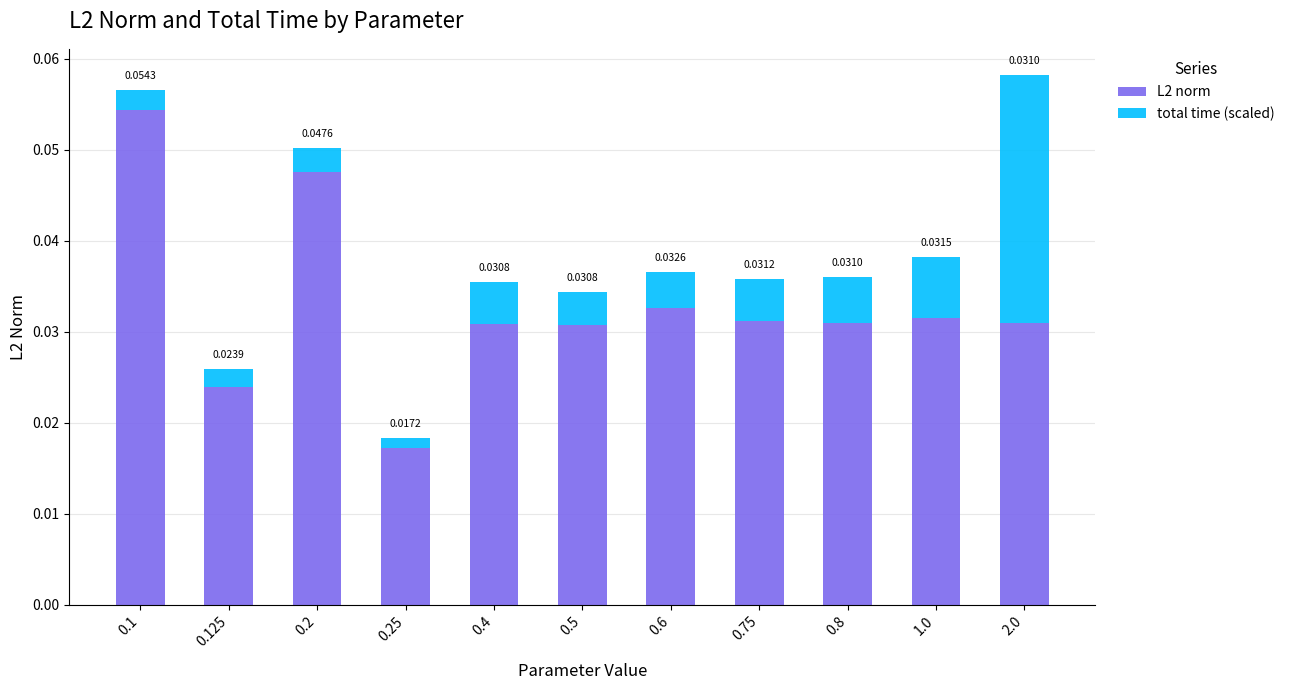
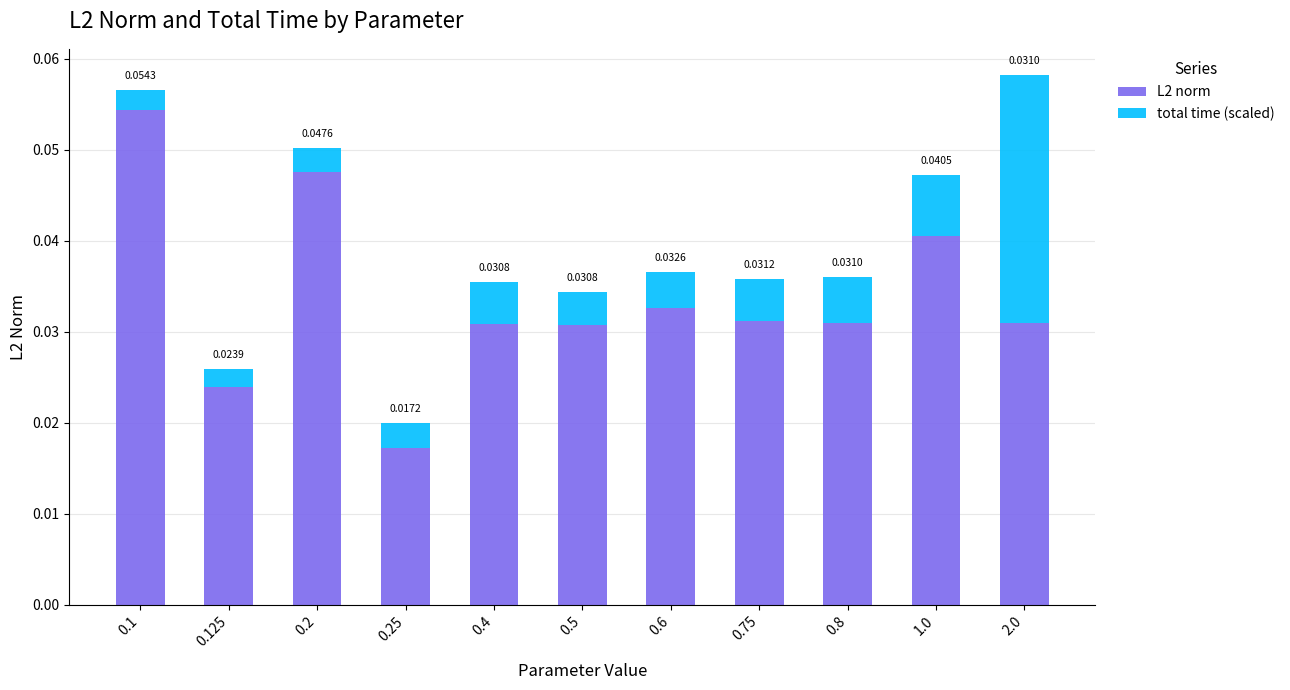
total time (scaled), 0.25: 0.001 -> 0.003
L2 norm, 1.0: 0.0315 -> 0.0405
